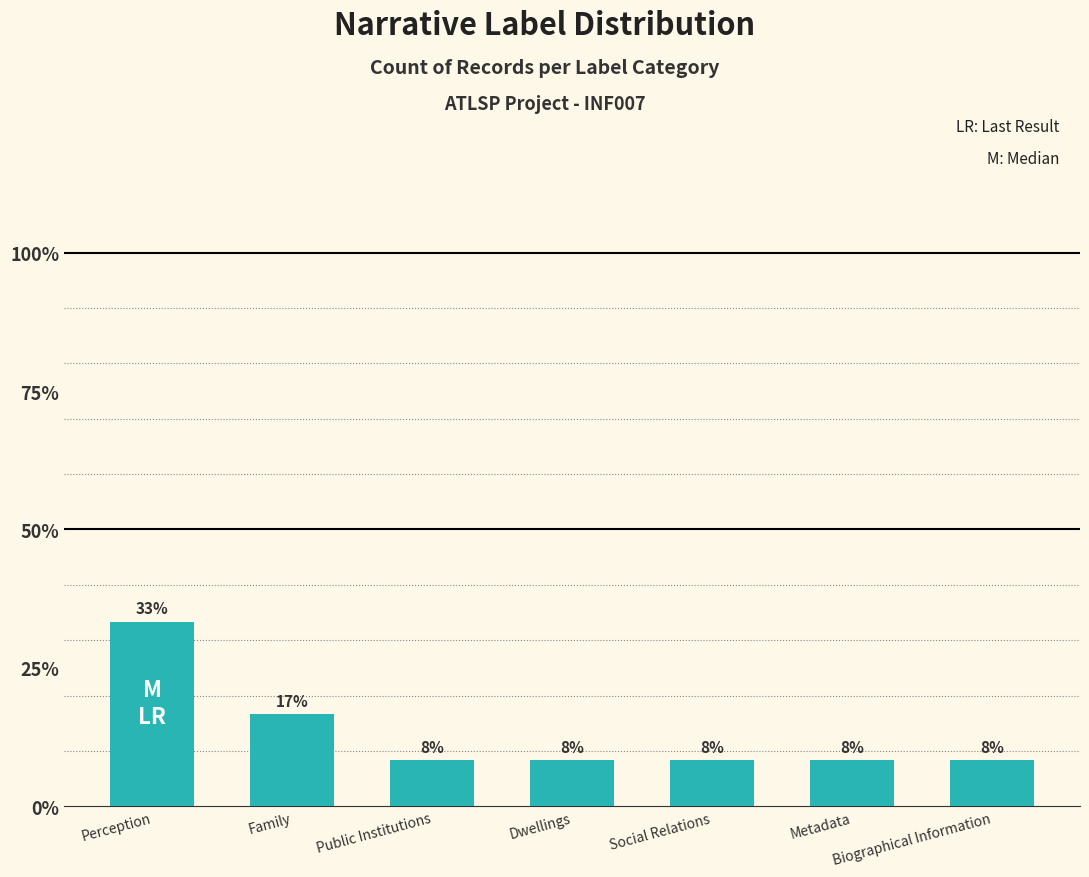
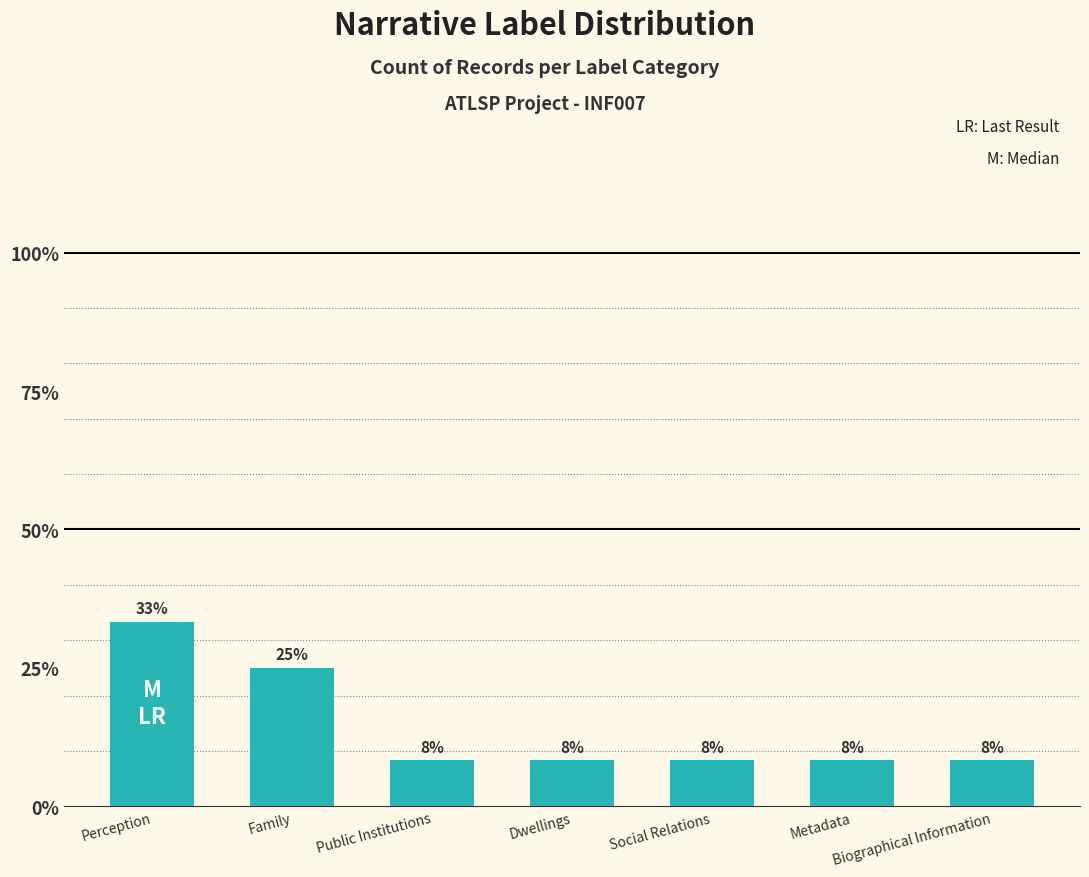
Family: 17% -> 25%
